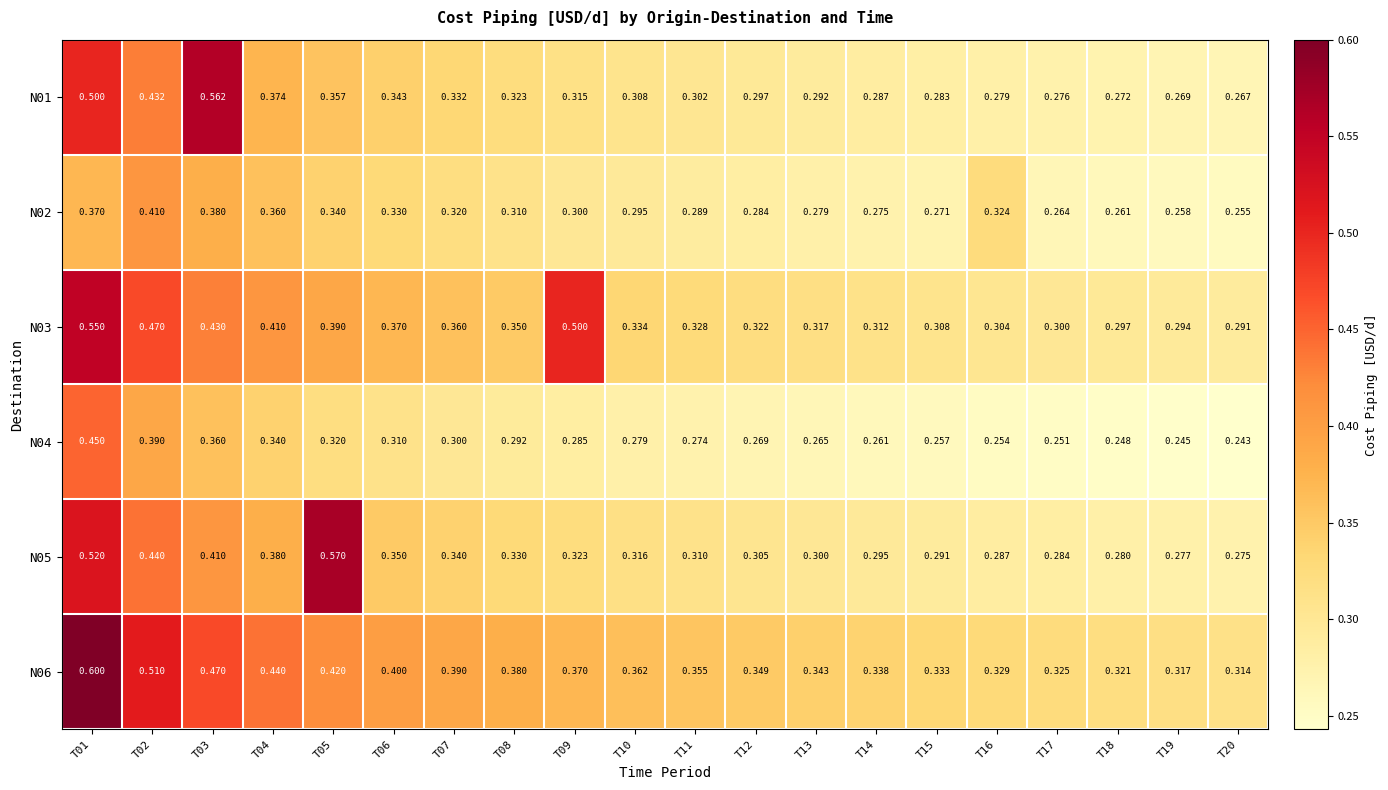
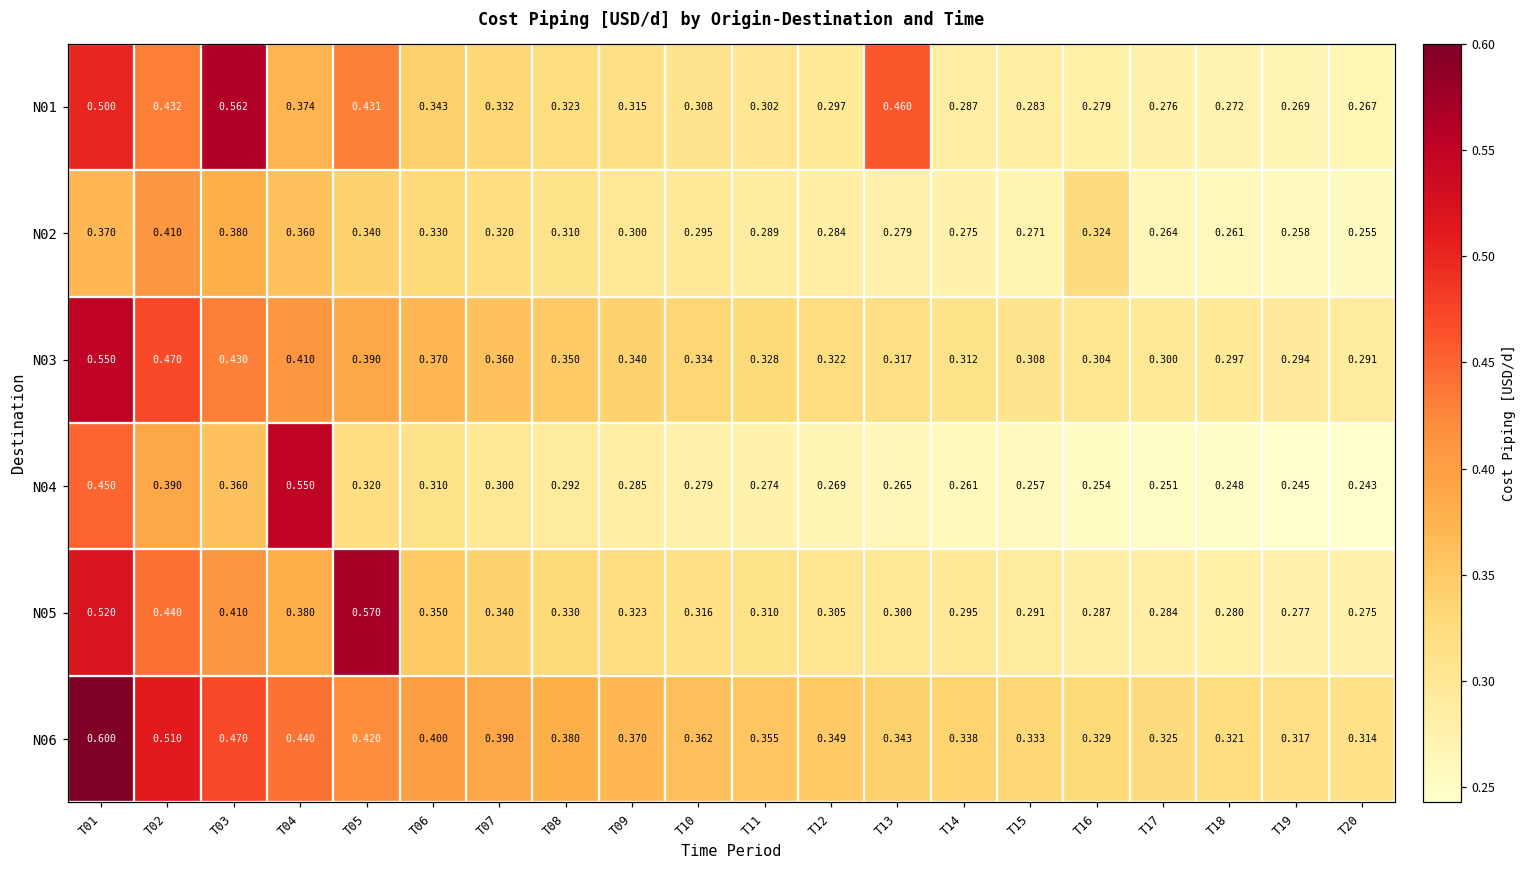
N01, T05: 0.357 -> 0.431
N01, T13: 0.292 -> 0.460
N03, T09: 0.500 -> 0.340
N04, T04: 0.340 -> 0.550
